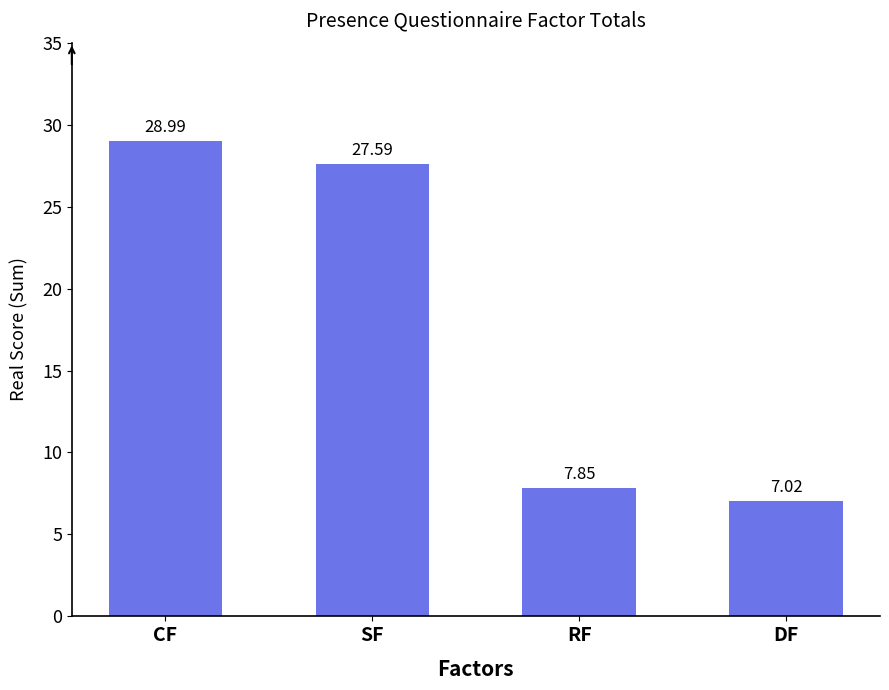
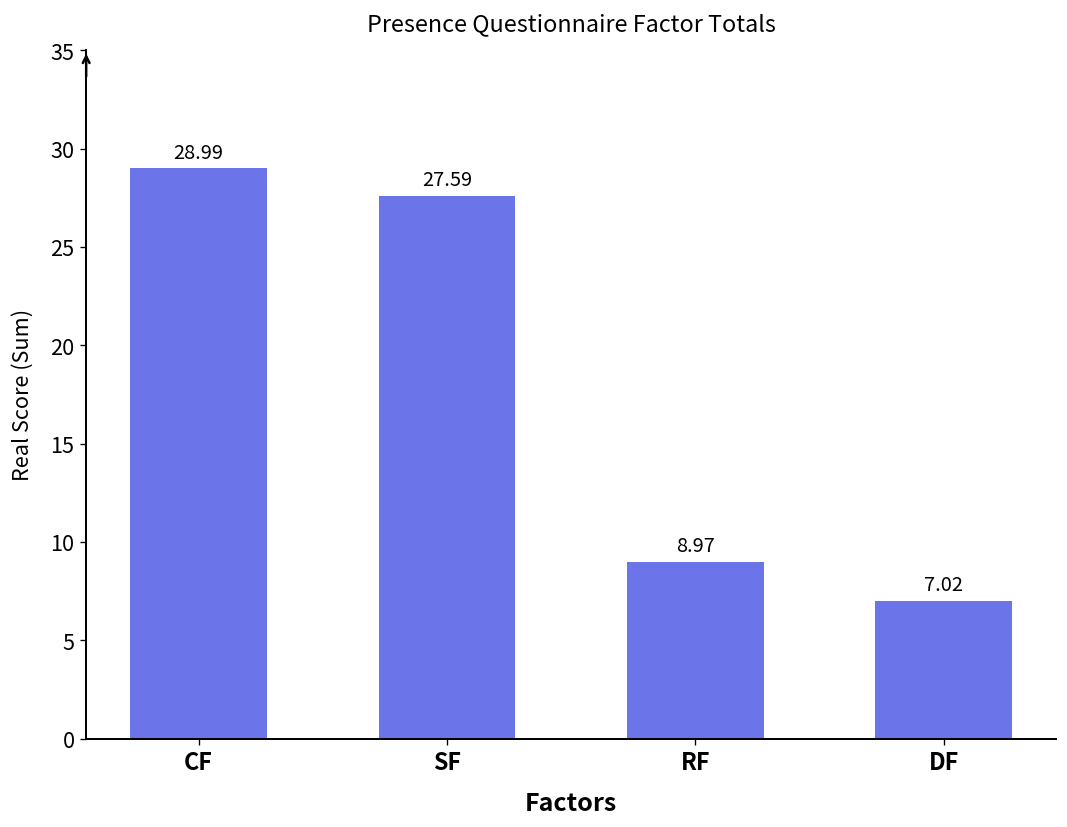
RF: 7.85 -> 8.97
